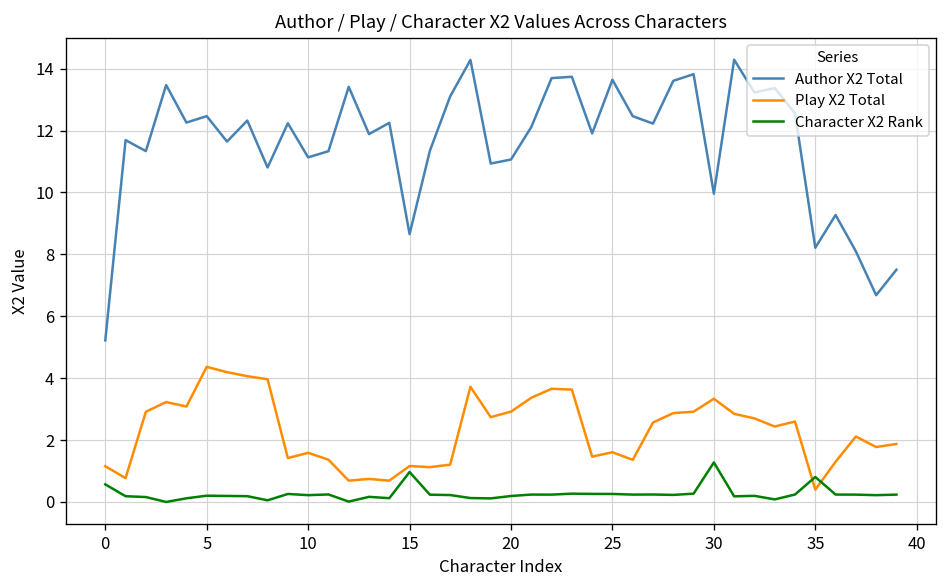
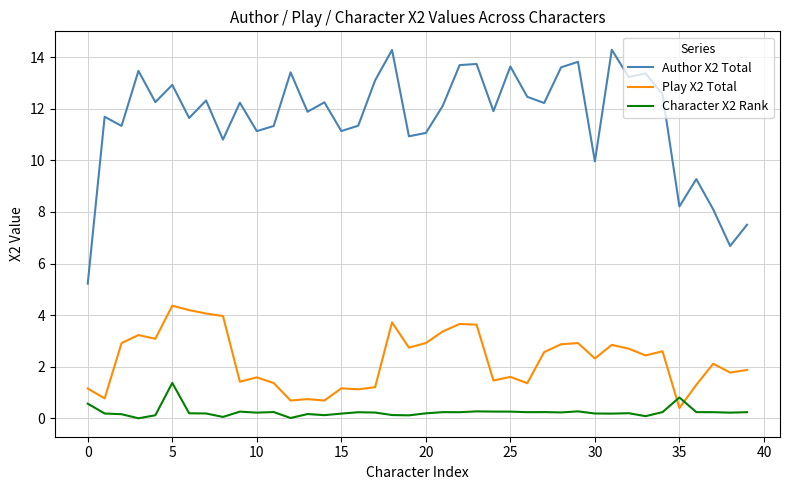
Author X2 Total, 5: 12.5 -> 12.9
Character X2 Rank, 5: 0.2 -> 1.4
Author X2 Total, 15: 8.7 -> 11.1
Character X2 Rank, 15: 1.0 -> 0.2
Play X2 Total, 30: 3.3 -> 2.3
Character X2 Rank, 30: 1.3 -> 0.2
